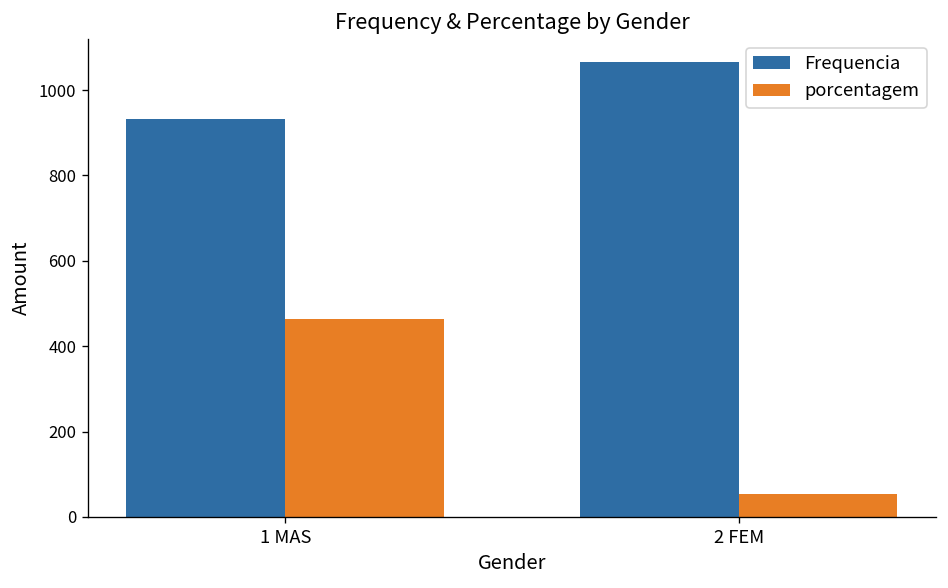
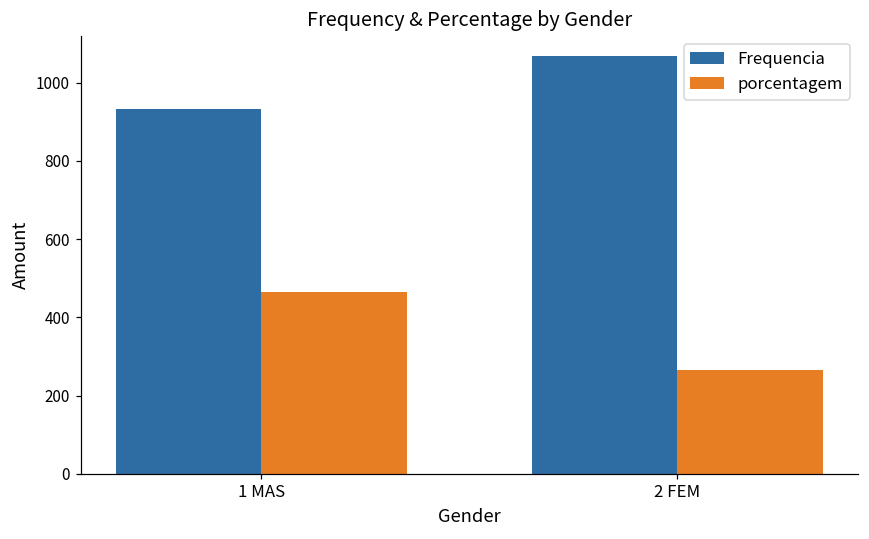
porcentagem, 2 FEM: 50 -> 270
